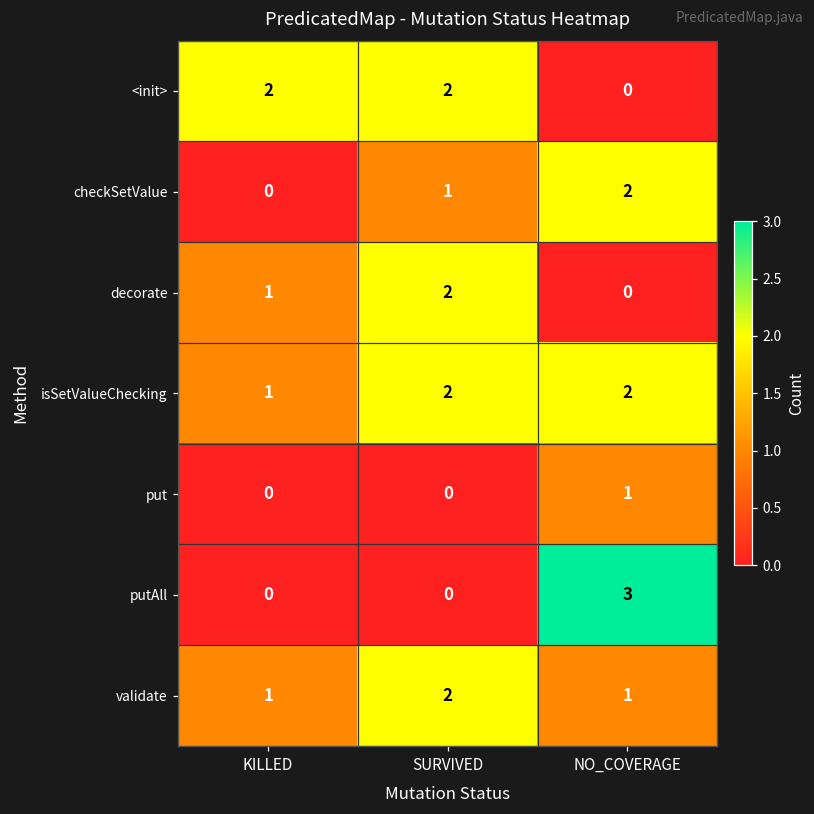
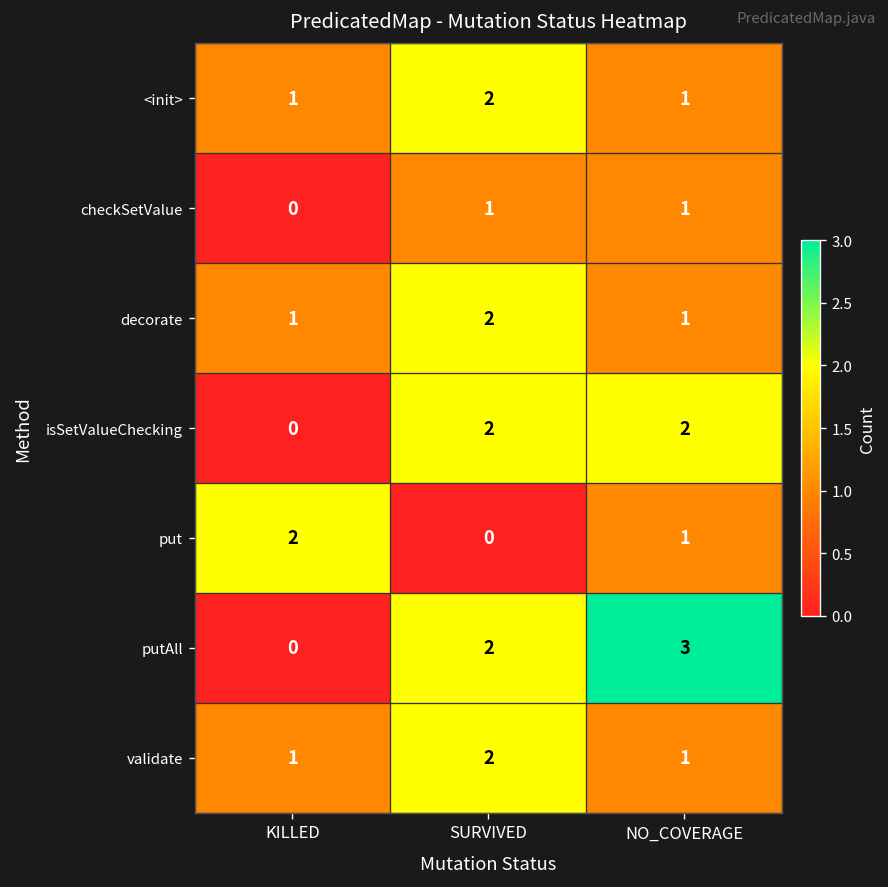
<init>, KILLED: 2 -> 1
<init>, NO_COVERAGE: 0 -> 1
checkSetValue, NO_COVERAGE: 2 -> 1
decorate, NO_COVERAGE: 0 -> 1
isSetValueChecking, KILLED: 1 -> 0
put, KILLED: 0 -> 2
putAll, SURVIVED: 0 -> 2
